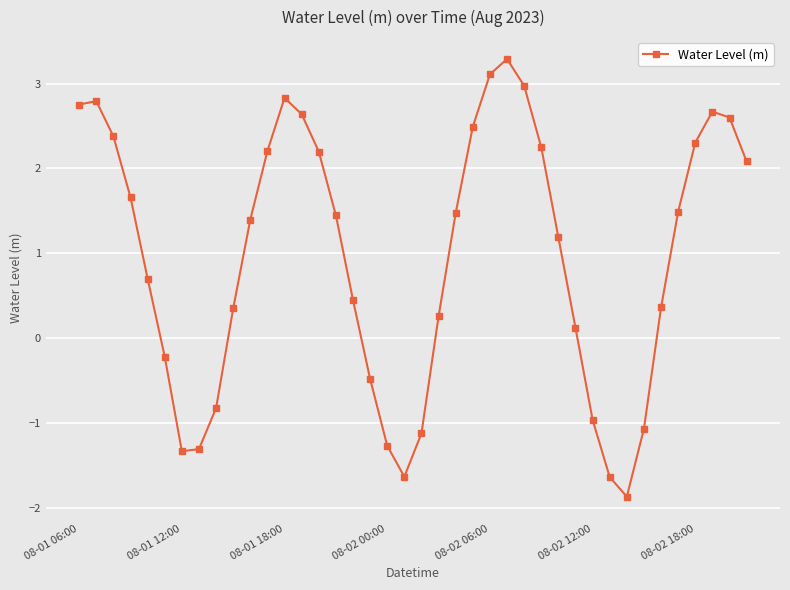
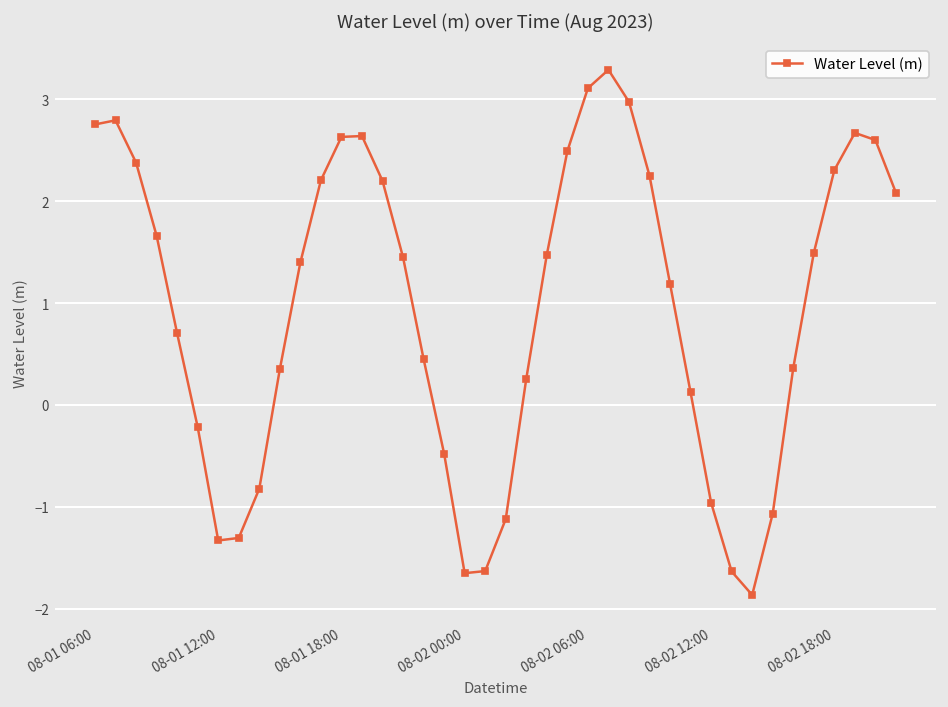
08-01 18:00: 2.8 -> 2.6
08-02 00:00: -1.3 -> -1.7
